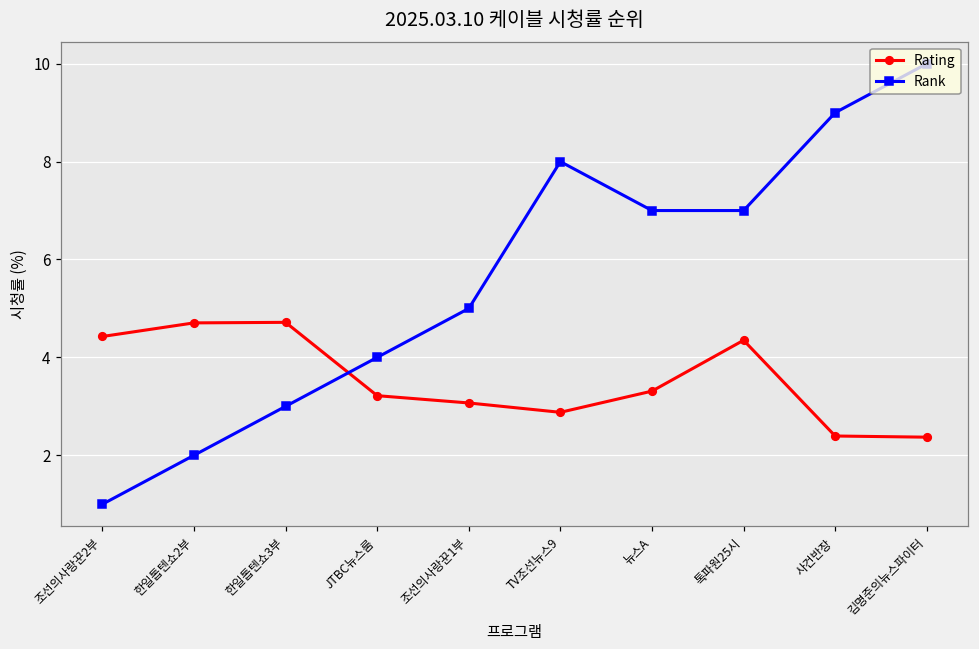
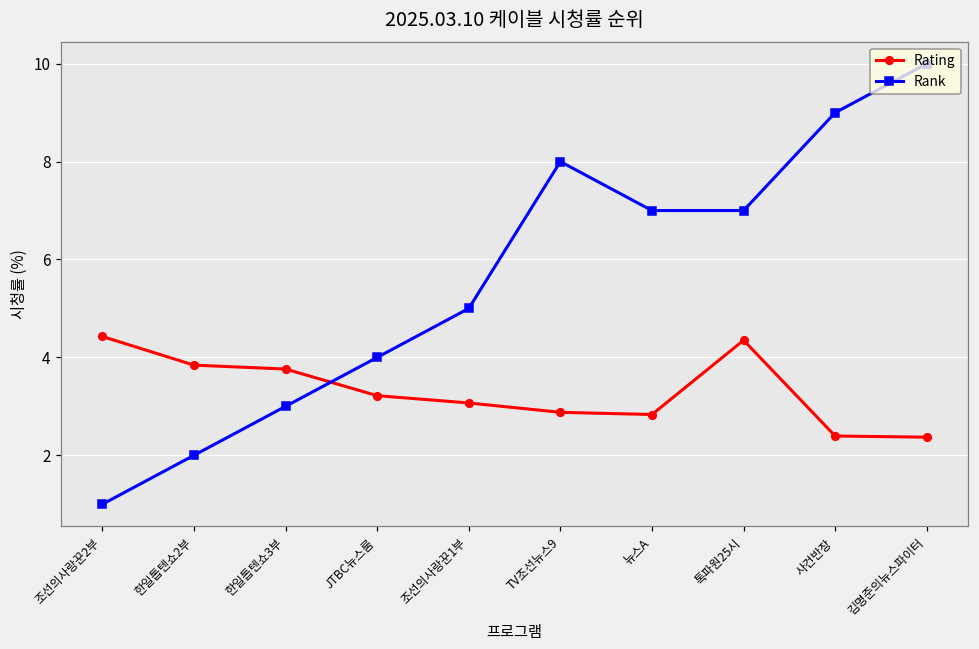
Rating, 한일톱텐쇼2부: 4.7 -> 3.8
Rating, 한일톱텐쇼3부: 4.7 -> 3.8
Rating, 뉴스A: 3.3 -> 2.8
